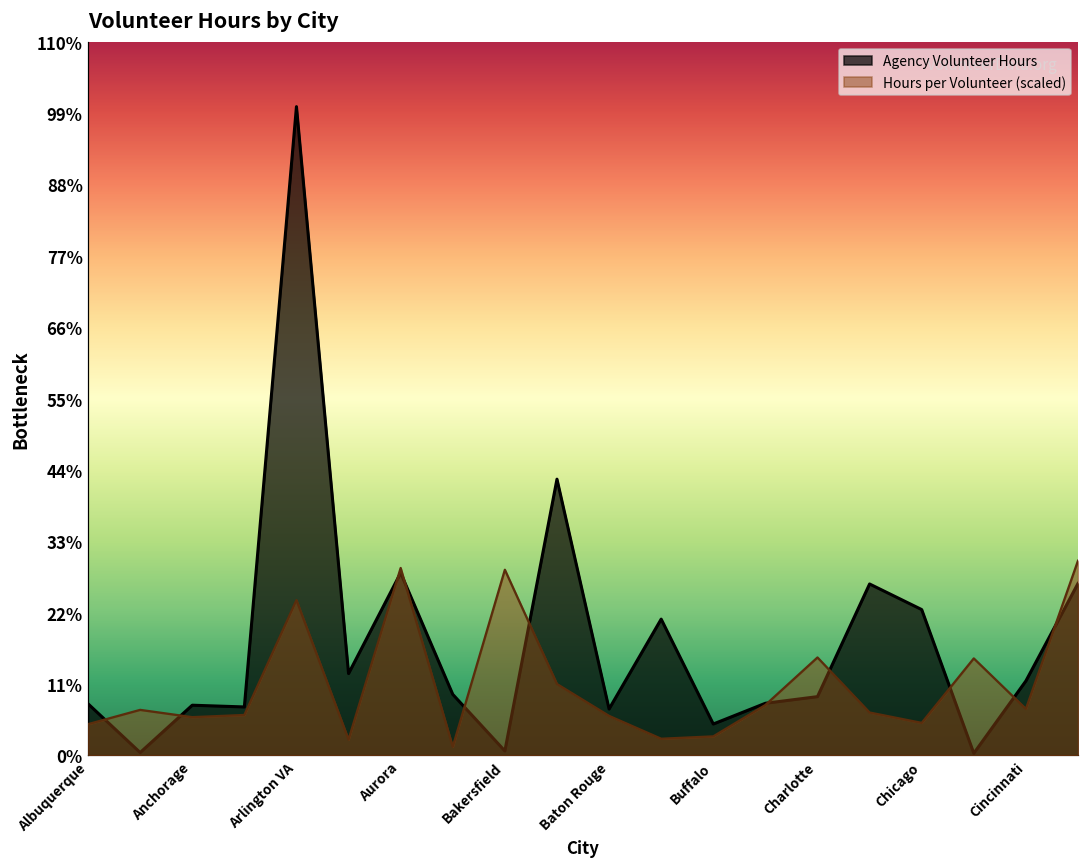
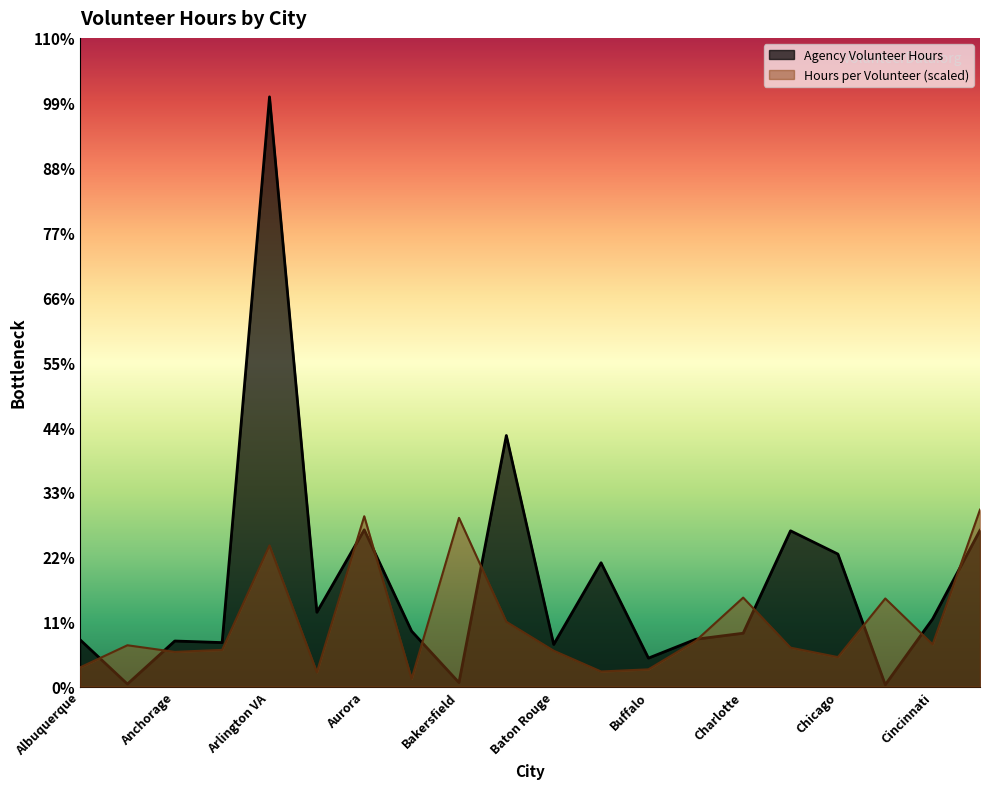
Hours per Volunteer (scaled), Albuquerque: 5% -> 3%
Agency Volunteer Hours, Aurora: 28% -> 27%
